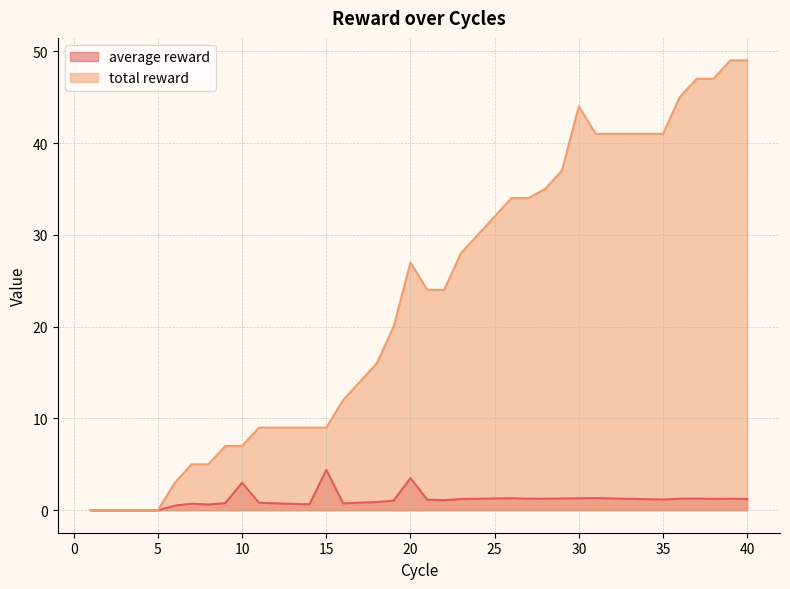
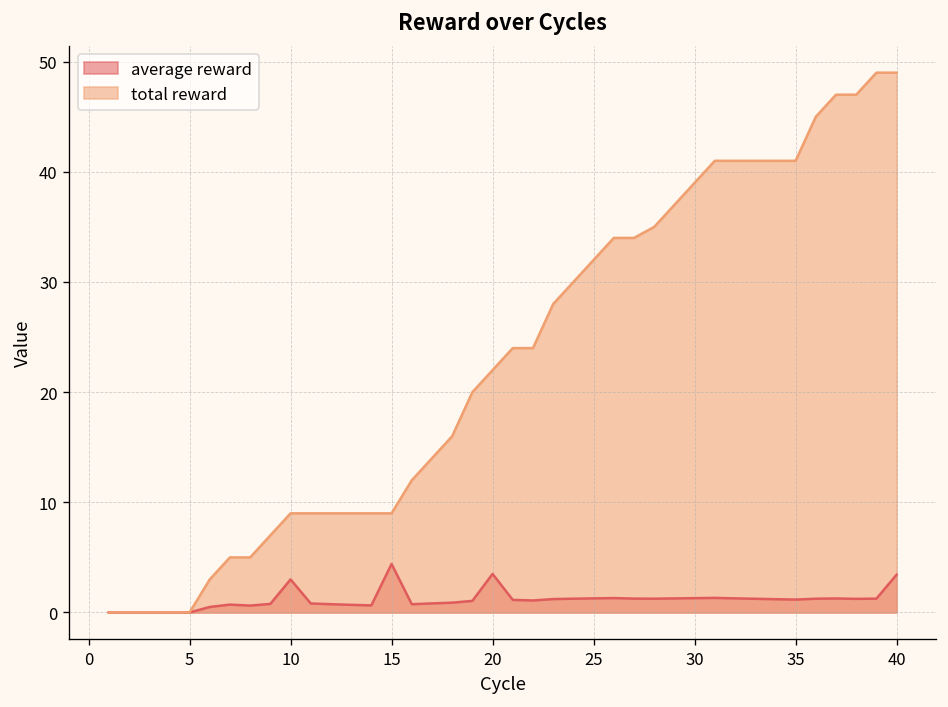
total reward, 10: 7 -> 9
total reward, 20: 27 -> 22
total reward, 30: 44 -> 39
average reward, 40: 1 -> 3
